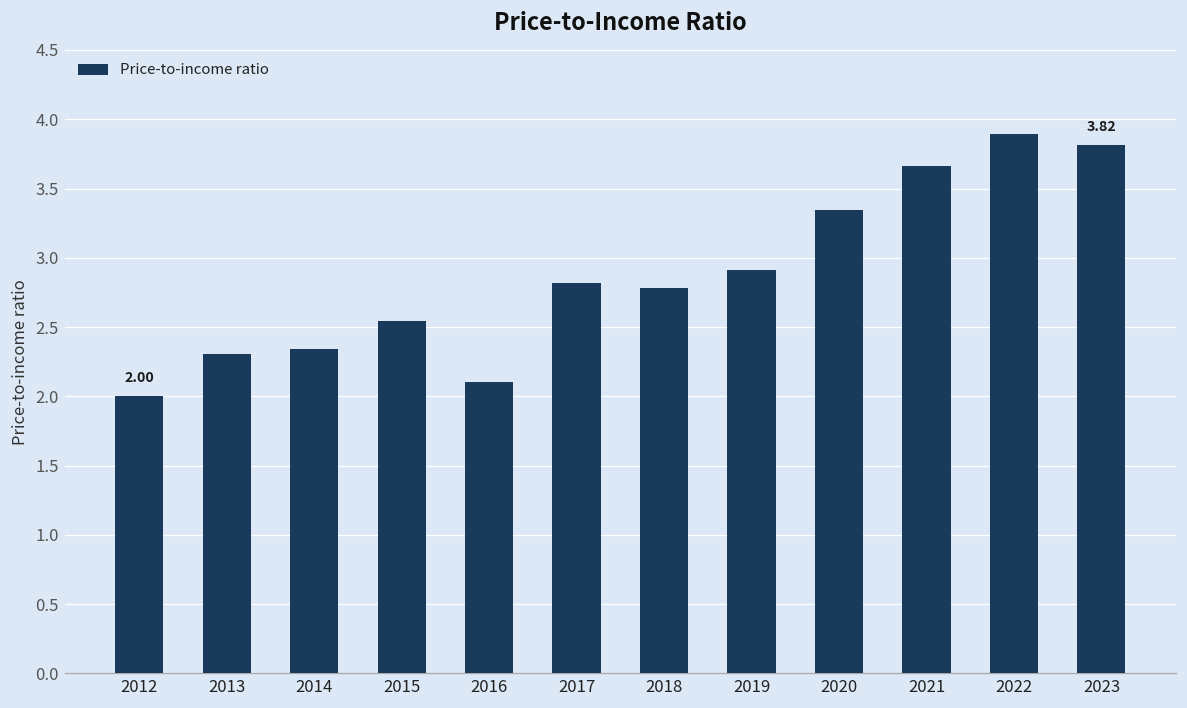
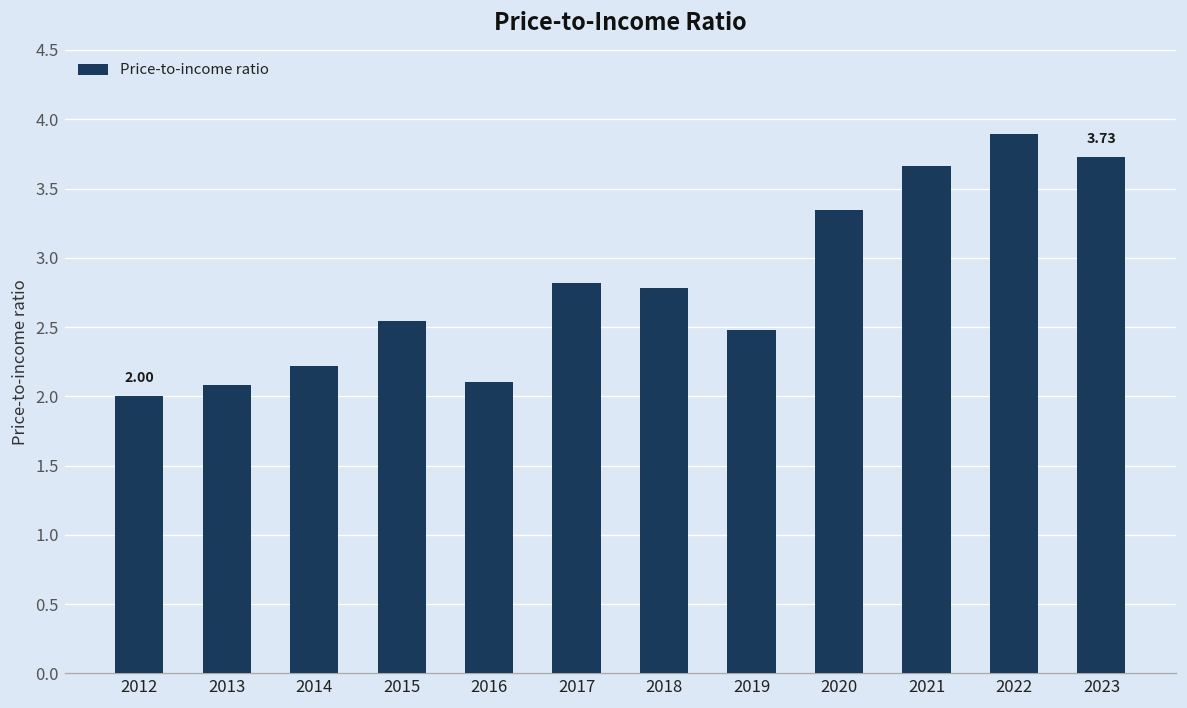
2013: 2.30 -> 2.08
2014: 2.34 -> 2.22
2019: 2.91 -> 2.48
2023: 3.82 -> 3.73
